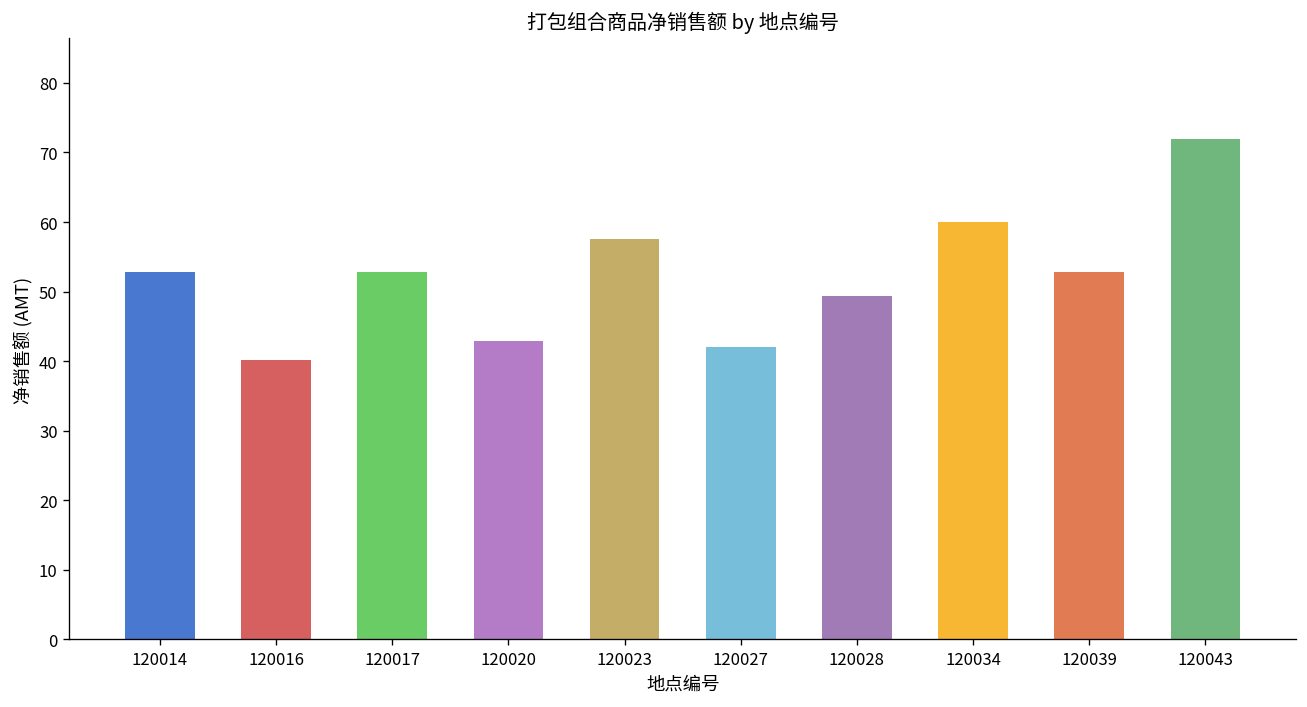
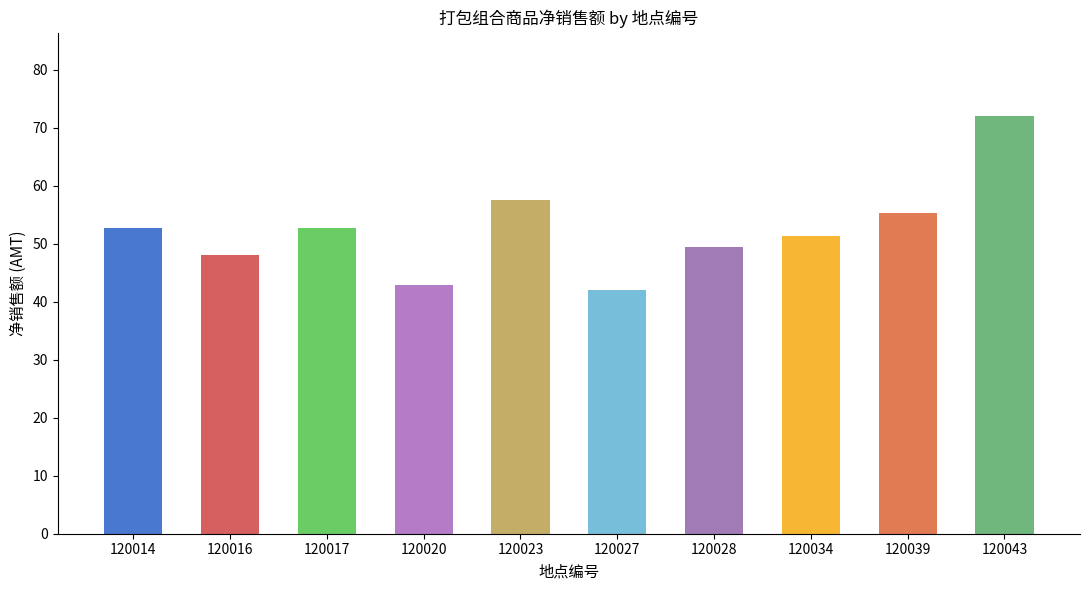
120016: 40 -> 48
120034: 60 -> 51
120039: 53 -> 55
